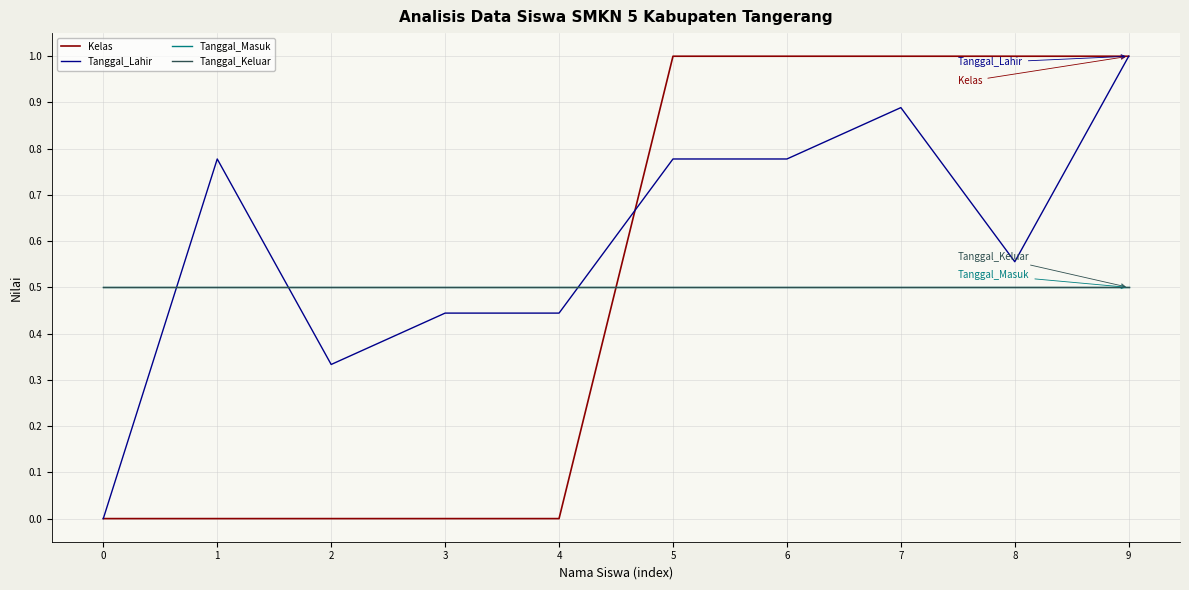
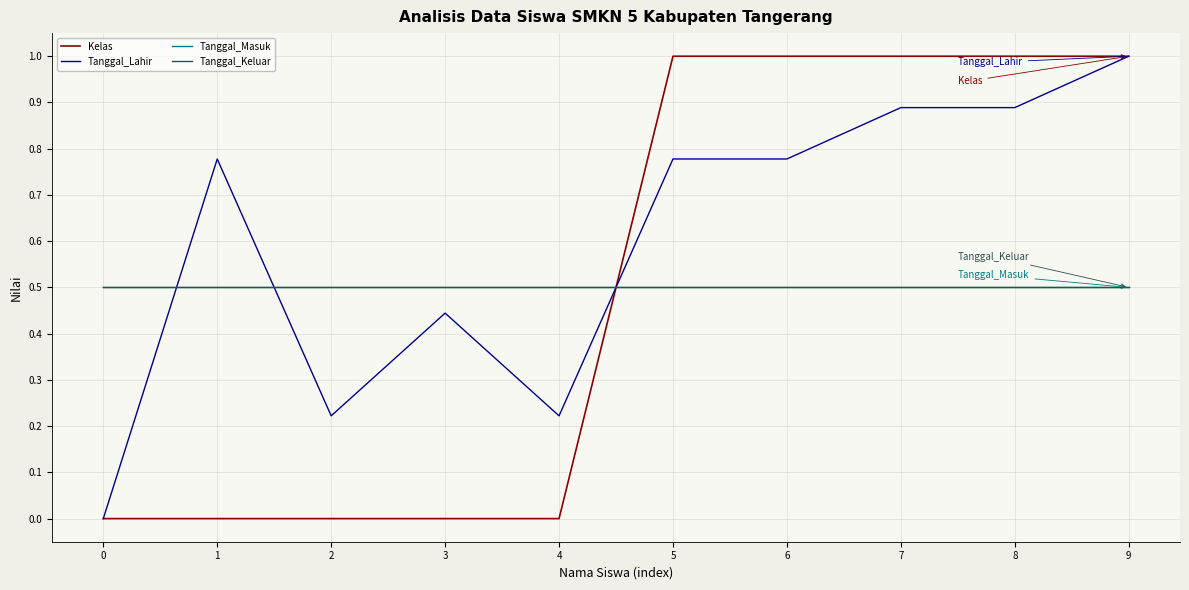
Tanggal_Lahir, 2: 0.33 -> 0.22
Tanggal_Lahir, 4: 0.44 -> 0.22
Tanggal_Lahir, 8: 0.56 -> 0.89
